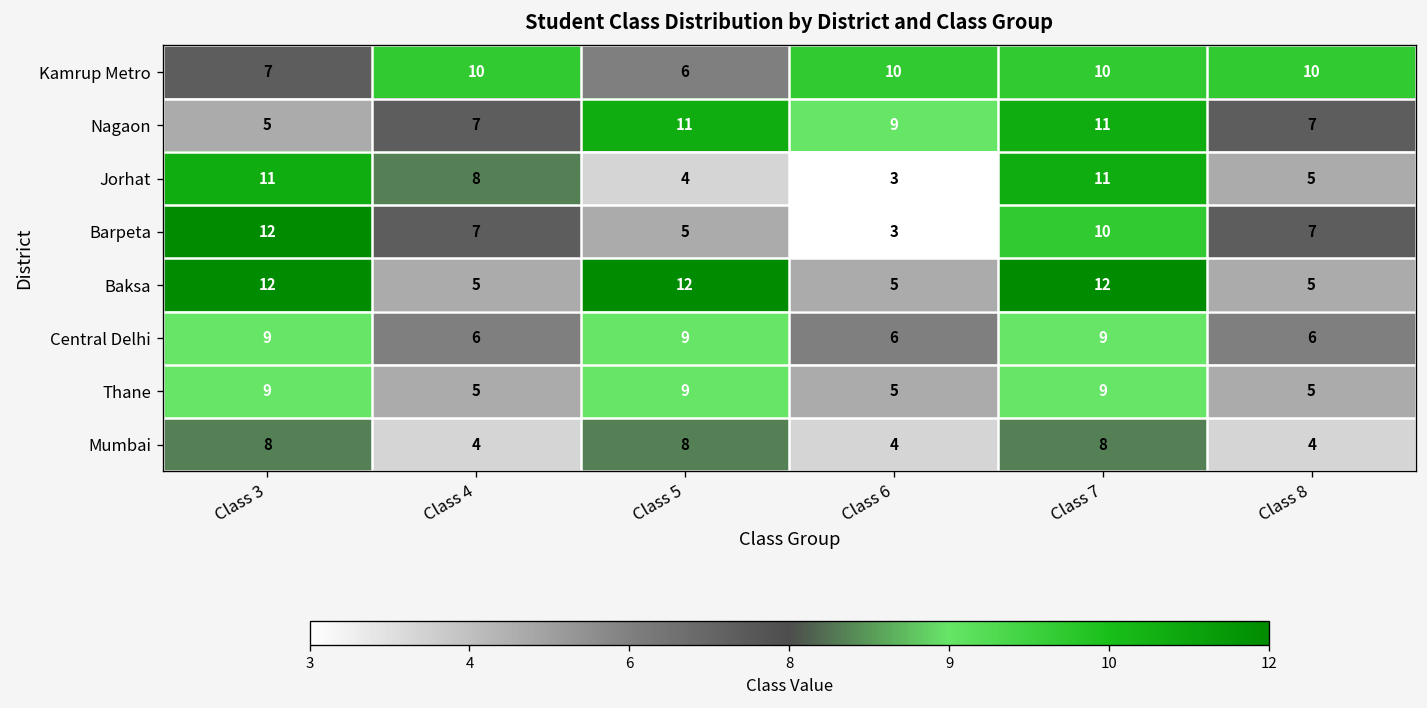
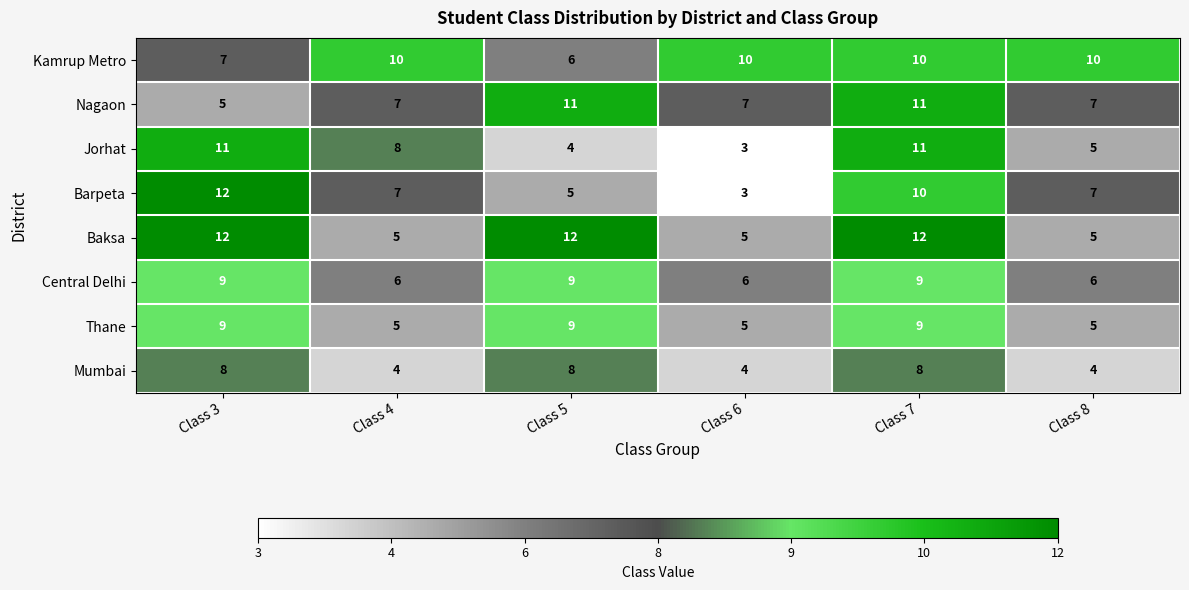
Nagaon, Class 6: 9 -> 7
